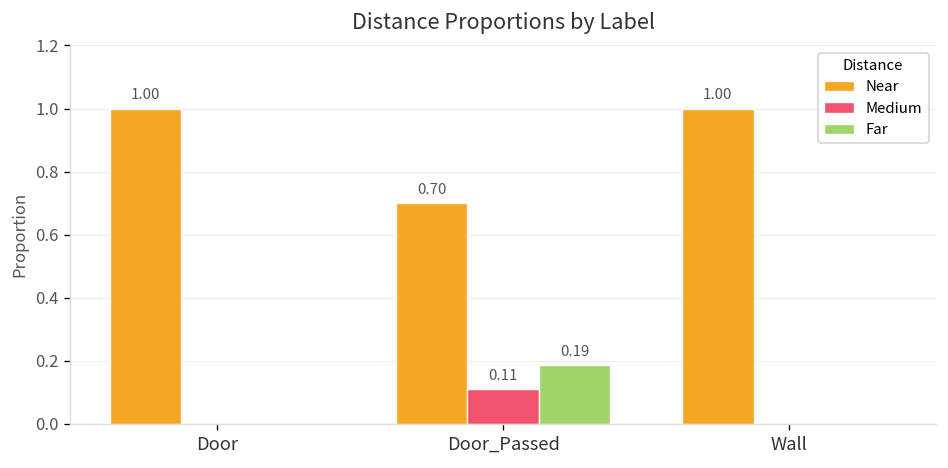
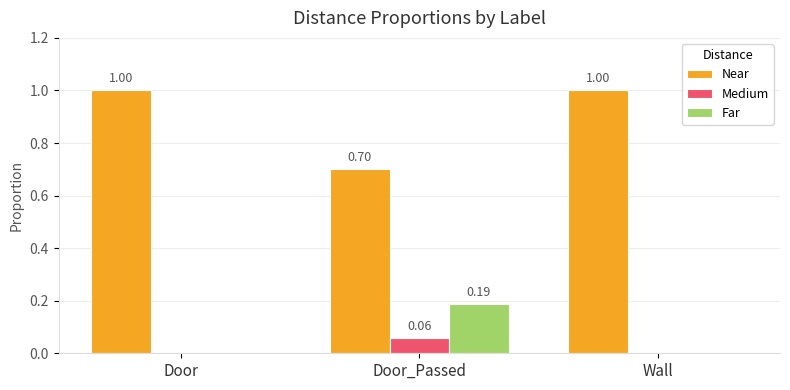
Medium, Door_Passed: 0.11 -> 0.06
